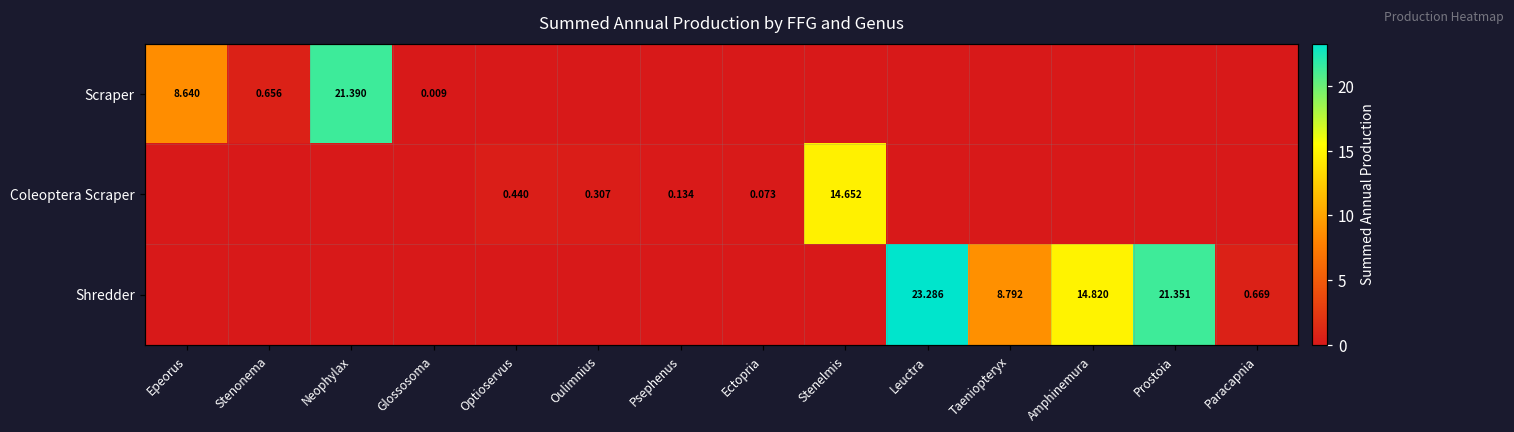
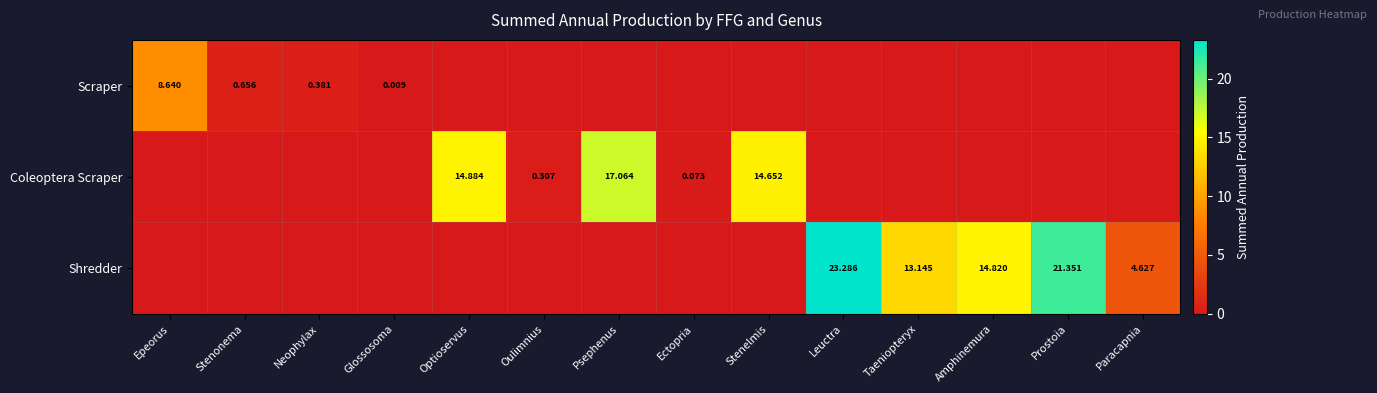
Scraper, Neophylax: 21.390 -> 0.381
Coleoptera Scraper, Optioservus: 0.440 -> 14.884
Coleoptera Scraper, Psephenus: 0.134 -> 17.064
Shredder, Taeniopteryx: 8.792 -> 13.145
Shredder, Paracapnia: 0.669 -> 4.627
